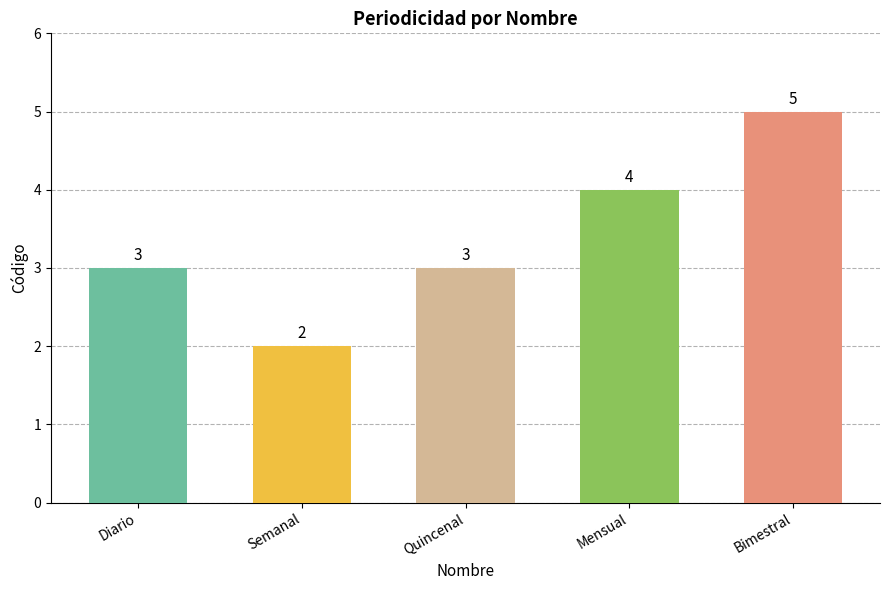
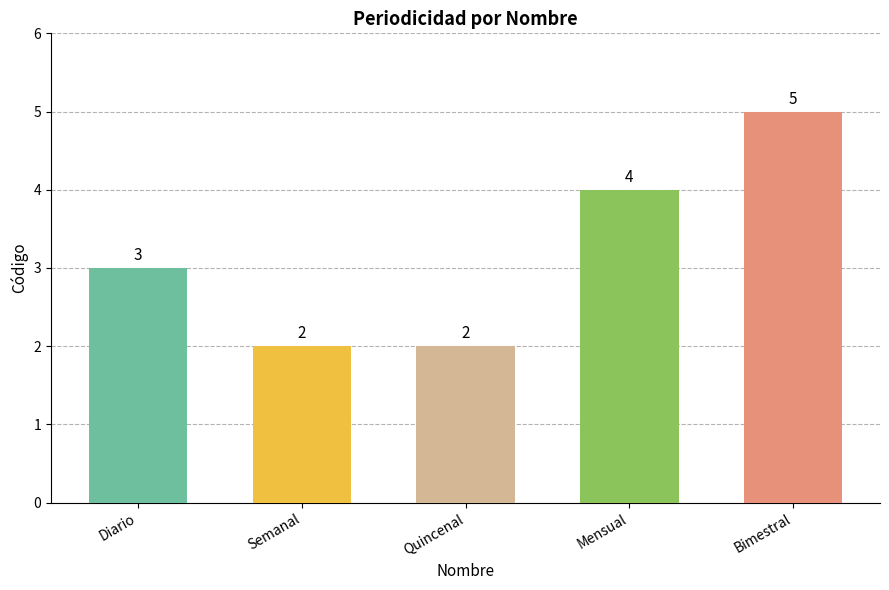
Quincenal: 3 -> 2
